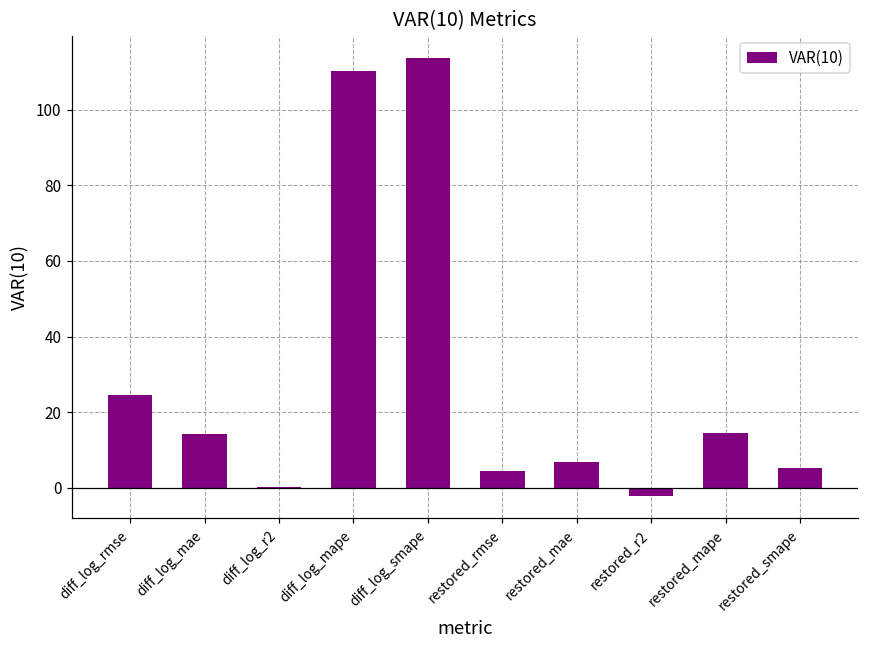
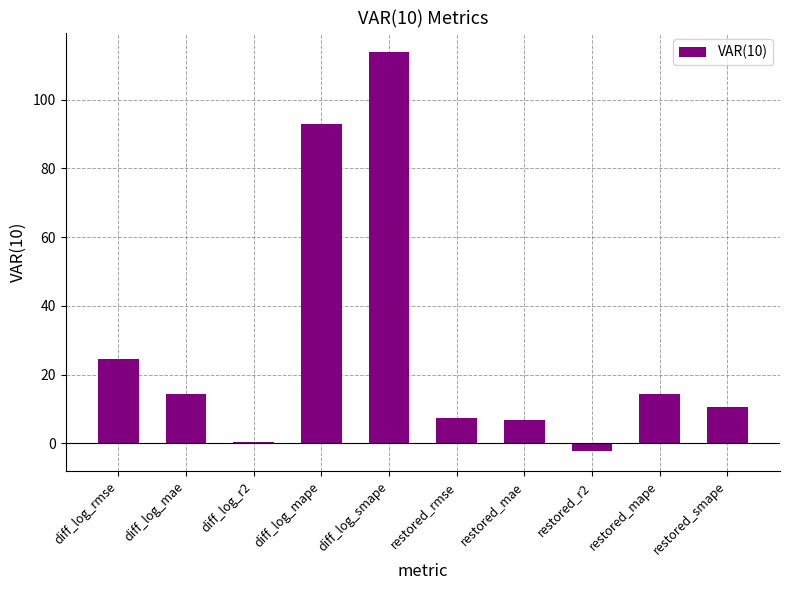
diff_log_mape: 110 -> 93
restored_rmse: 4 -> 7
restored_smape: 5 -> 11
